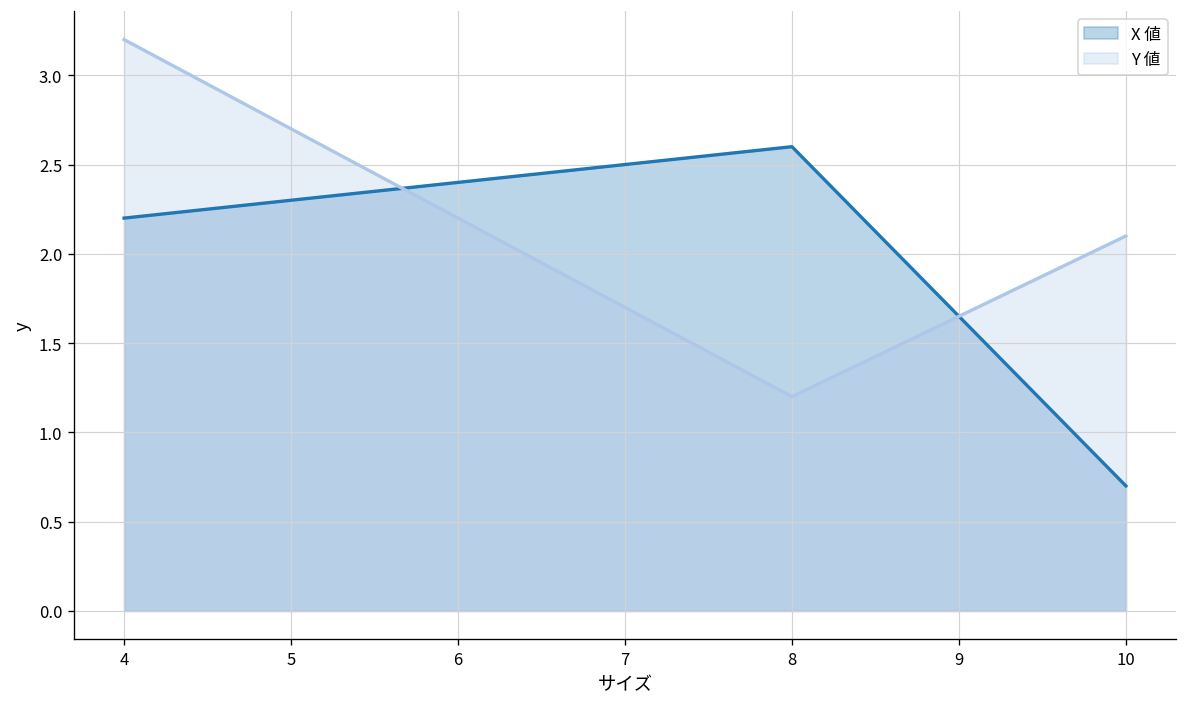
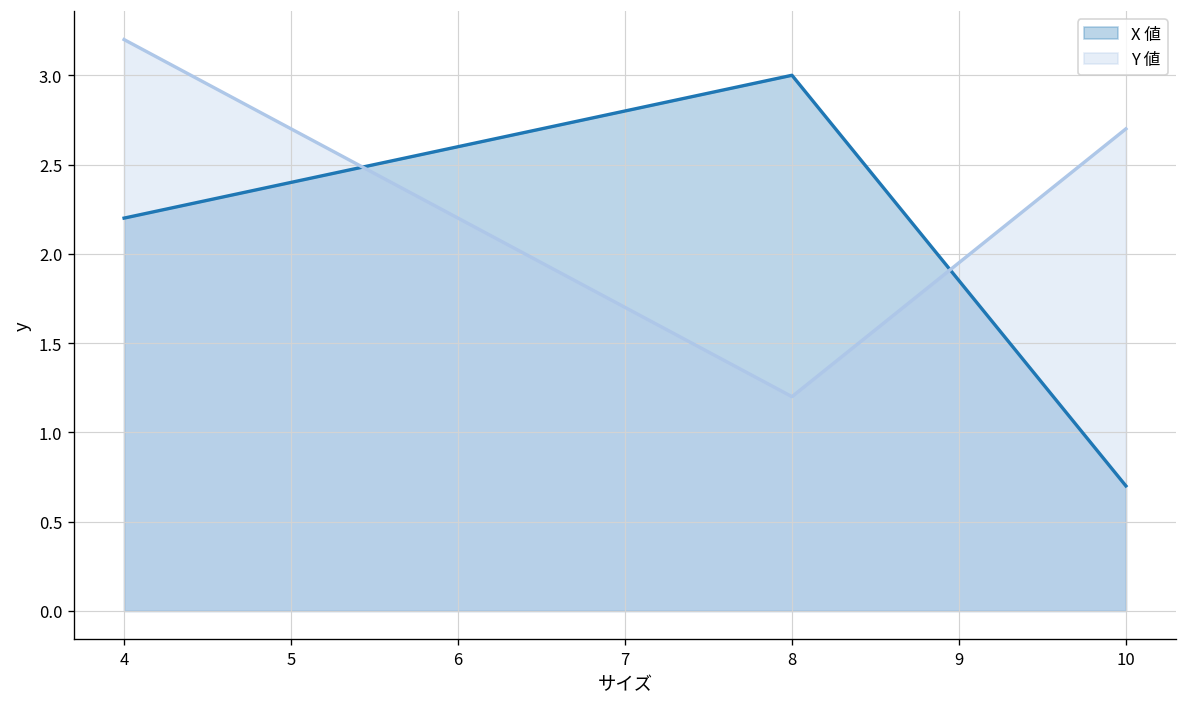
X 値, 8: 2.6 -> 3.0
Y 値, 10: 2.1 -> 2.7
